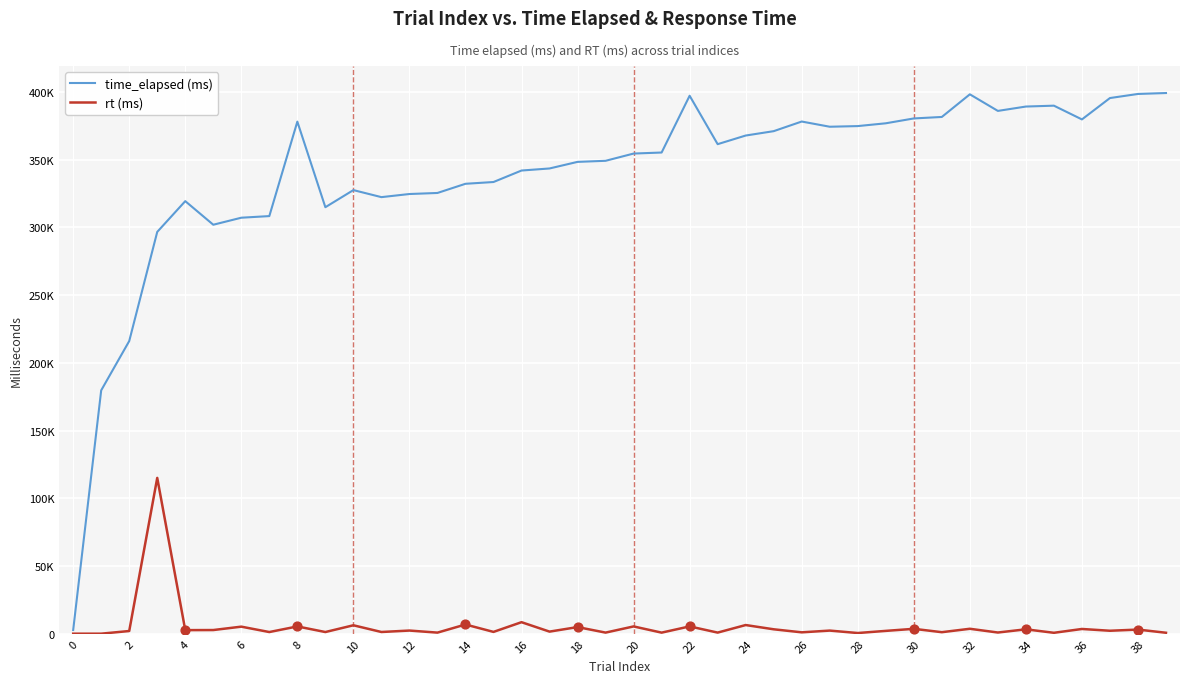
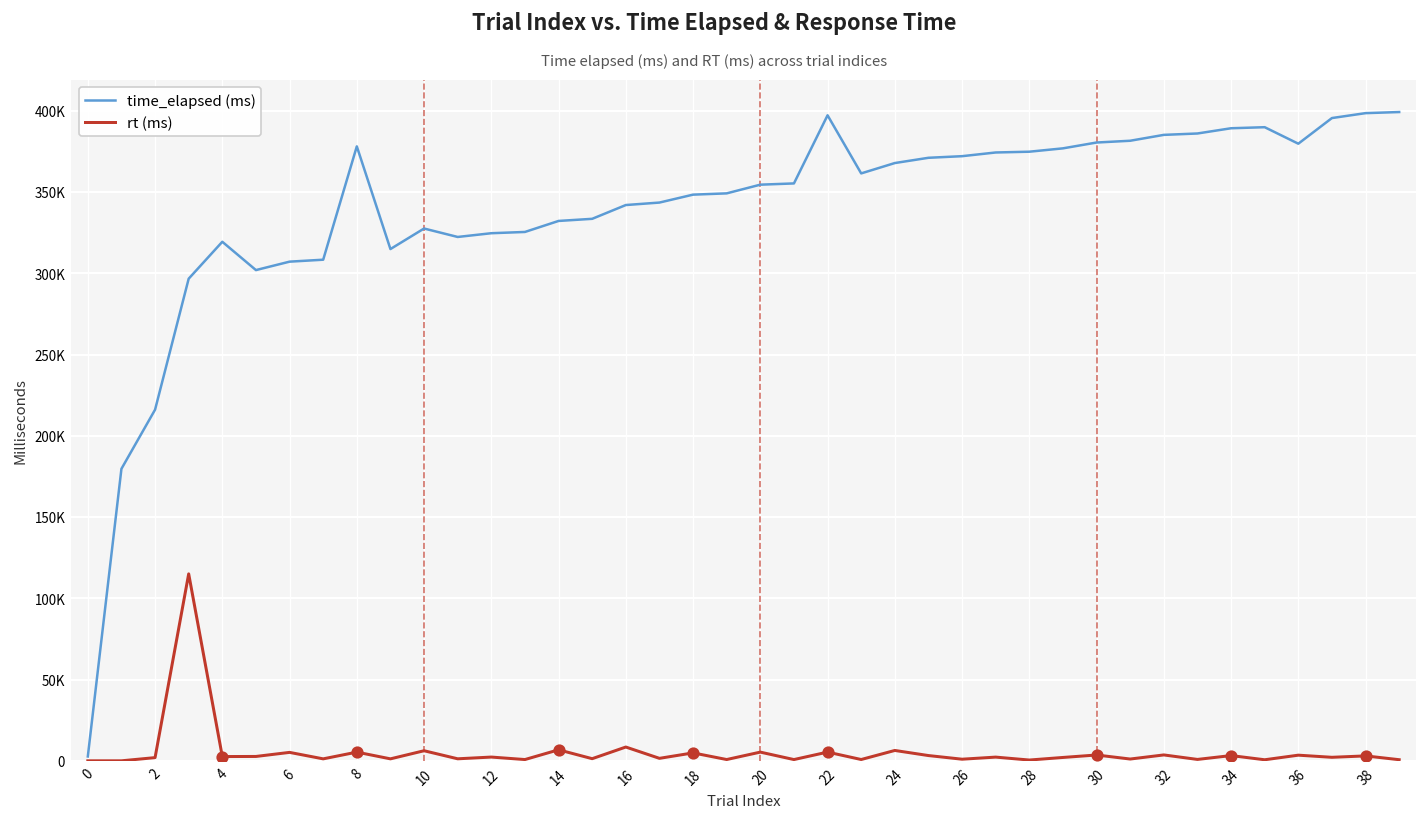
time_elapsed (ms), 26: 378000 -> 372000
time_elapsed (ms), 32: 398000 -> 385000
